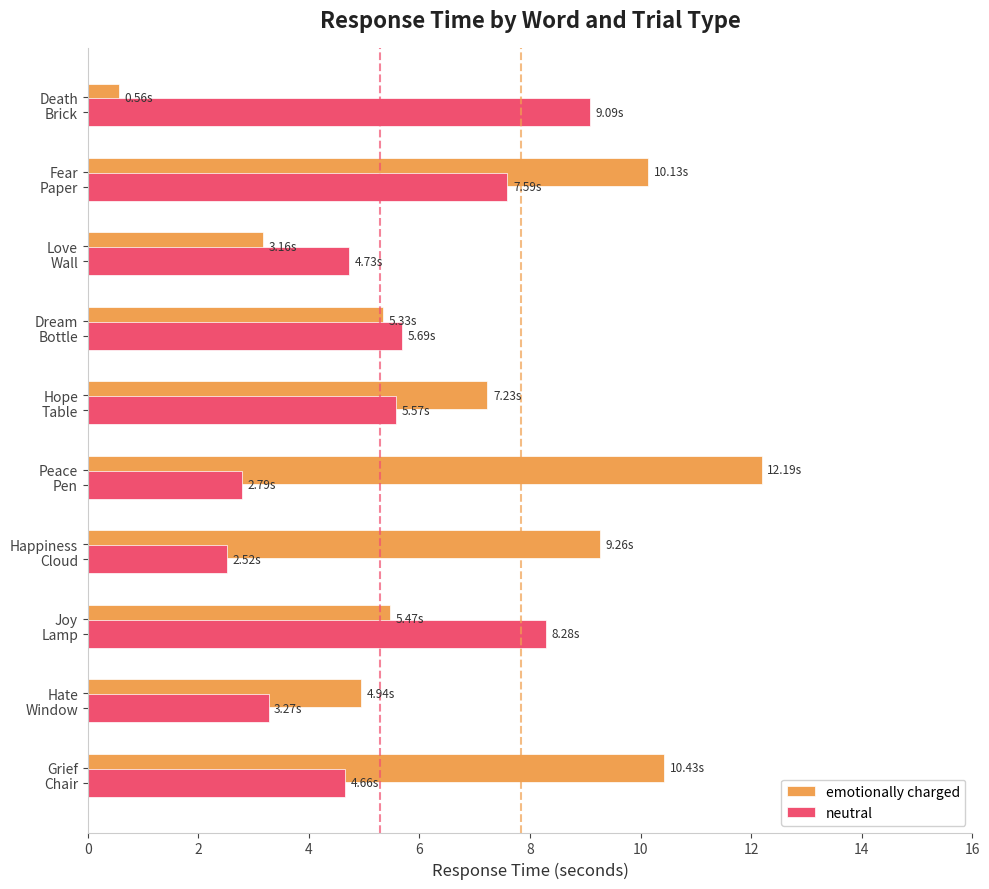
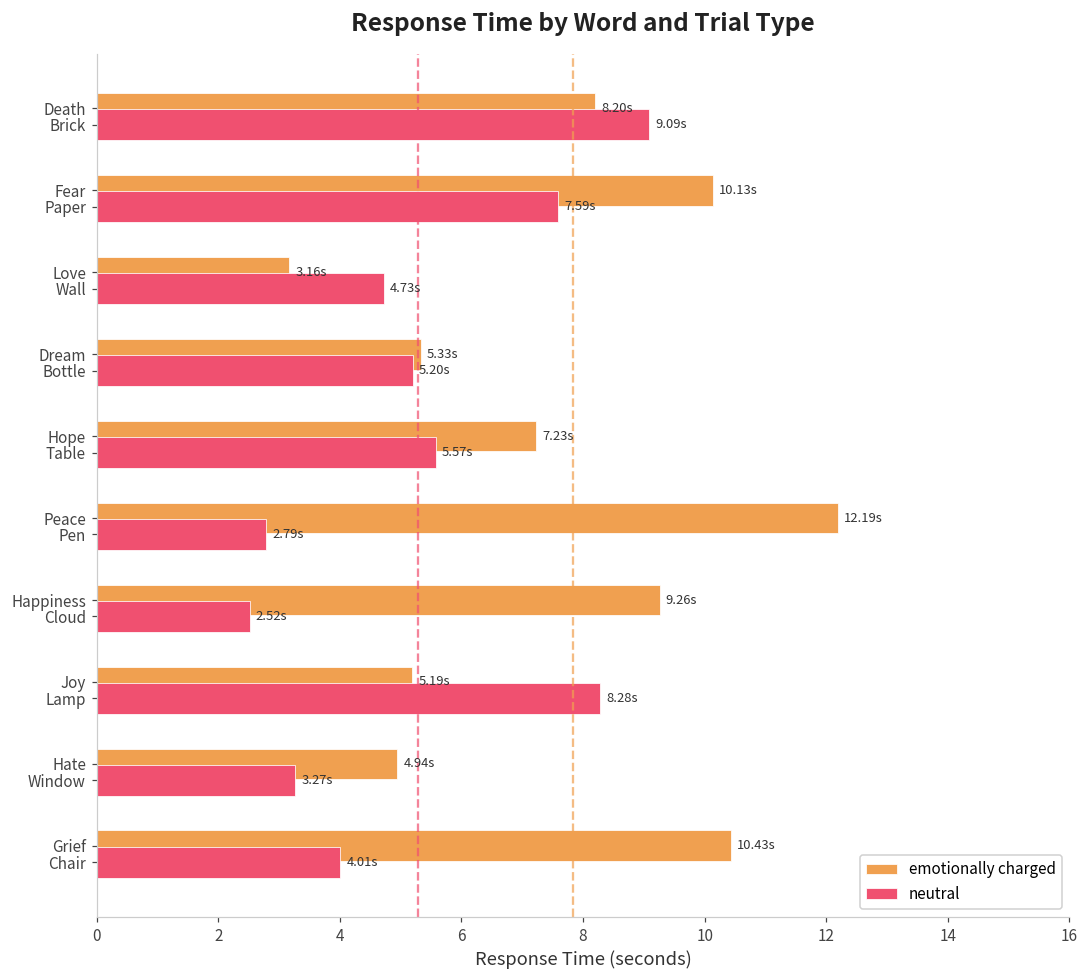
emotionally charged, Death: 0.56s -> 8.20s
neutral, Bottle: 5.69s -> 5.20s
emotionally charged, Joy: 5.47s -> 5.19s
neutral, Chair: 4.66s -> 4.01s
